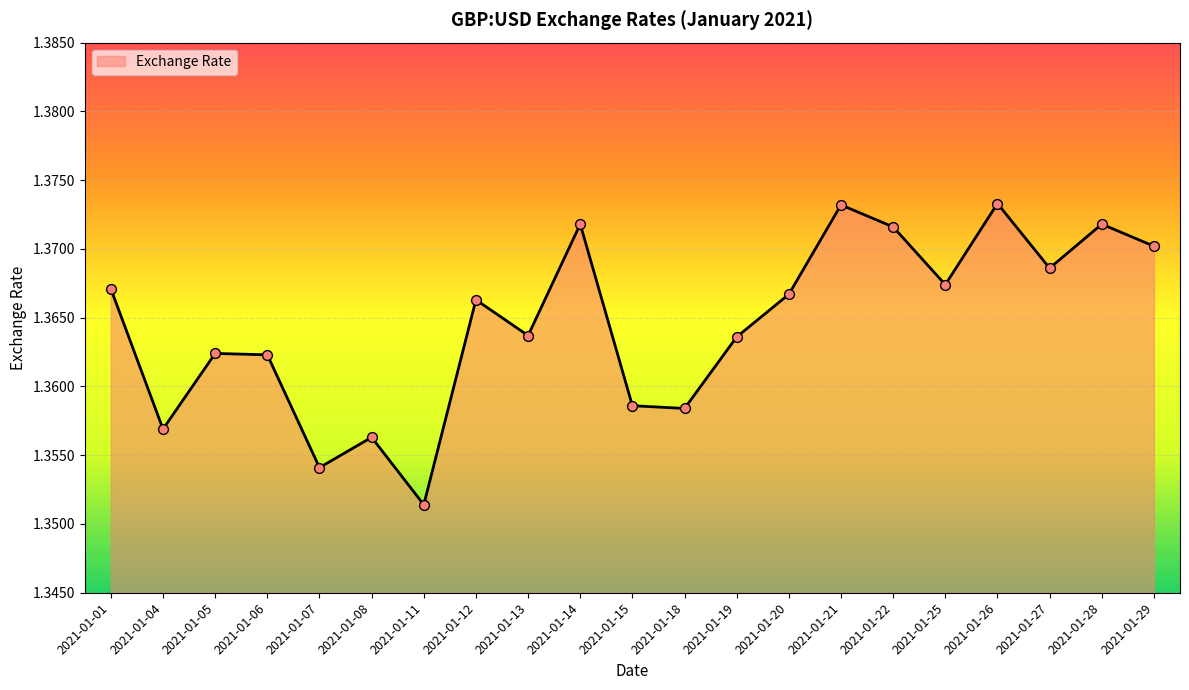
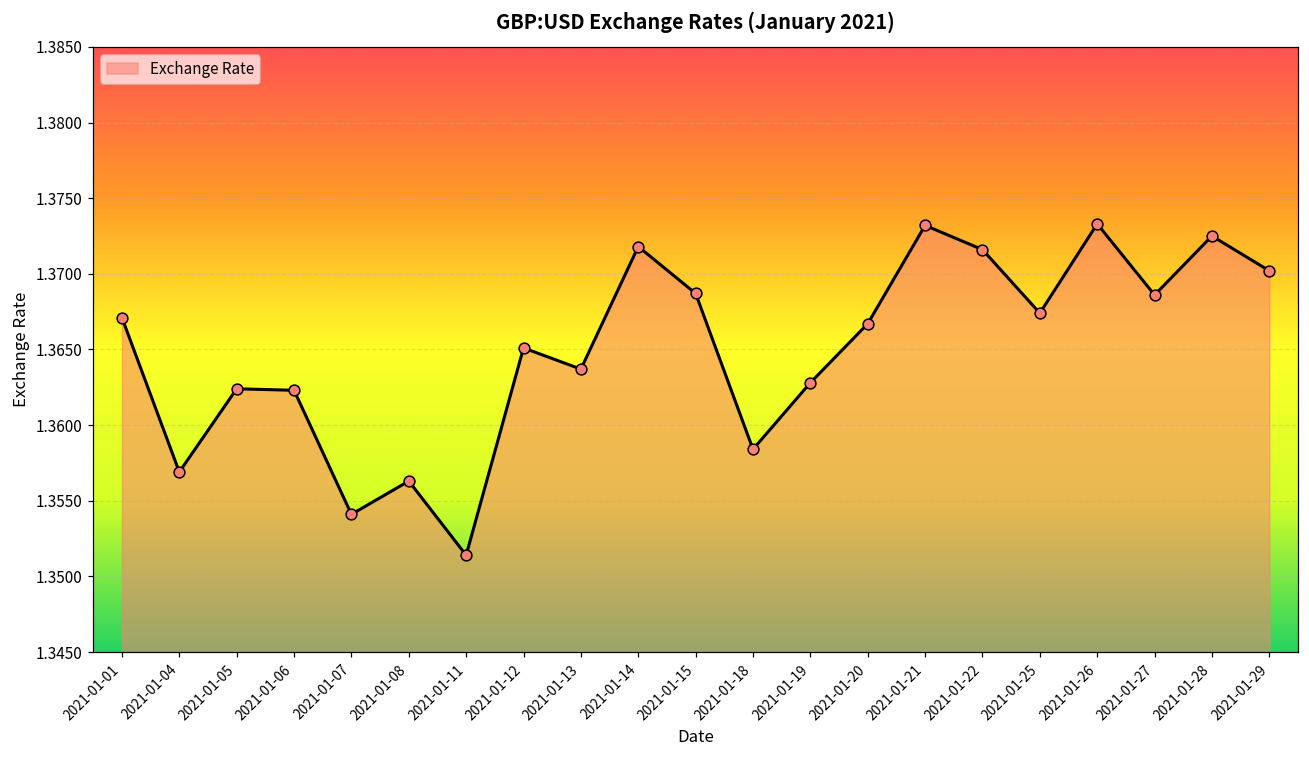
2021-01-12: 1.3663 -> 1.3651
2021-01-15: 1.3586 -> 1.3687
2021-01-19: 1.3636 -> 1.3628
2021-01-28: 1.3718 -> 1.3725
